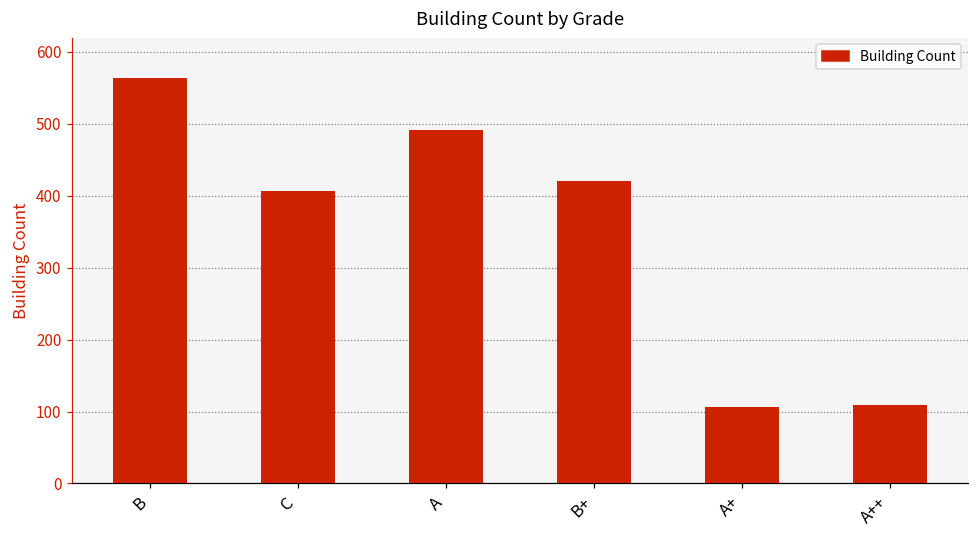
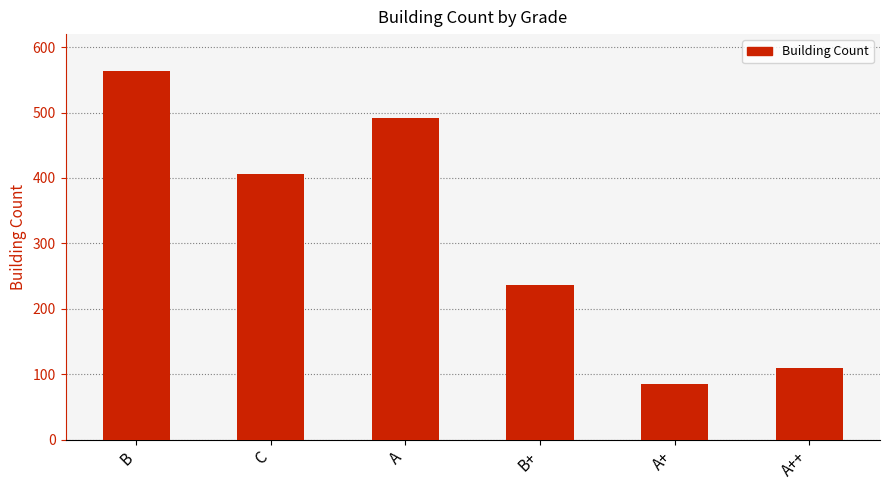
B+: 420 -> 240
A+: 110 -> 90
